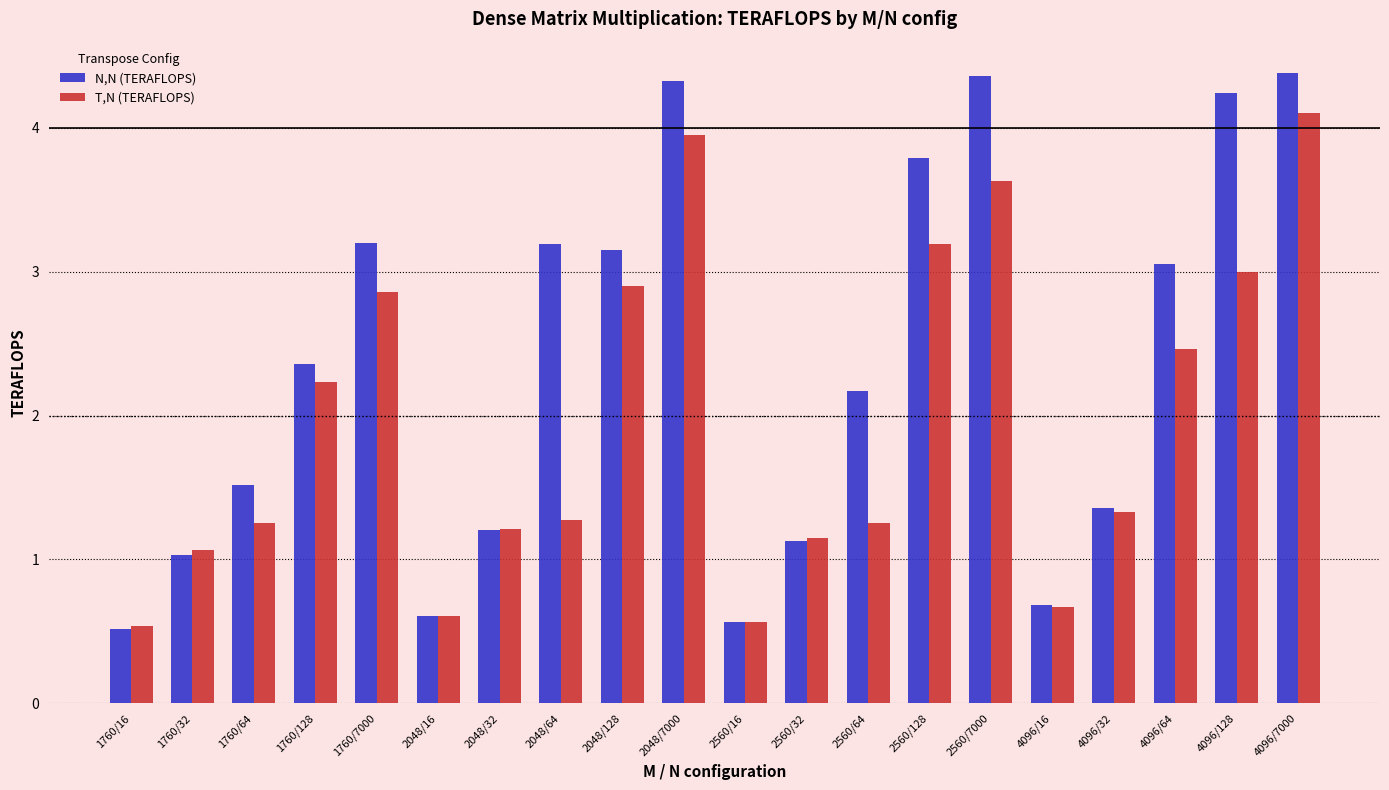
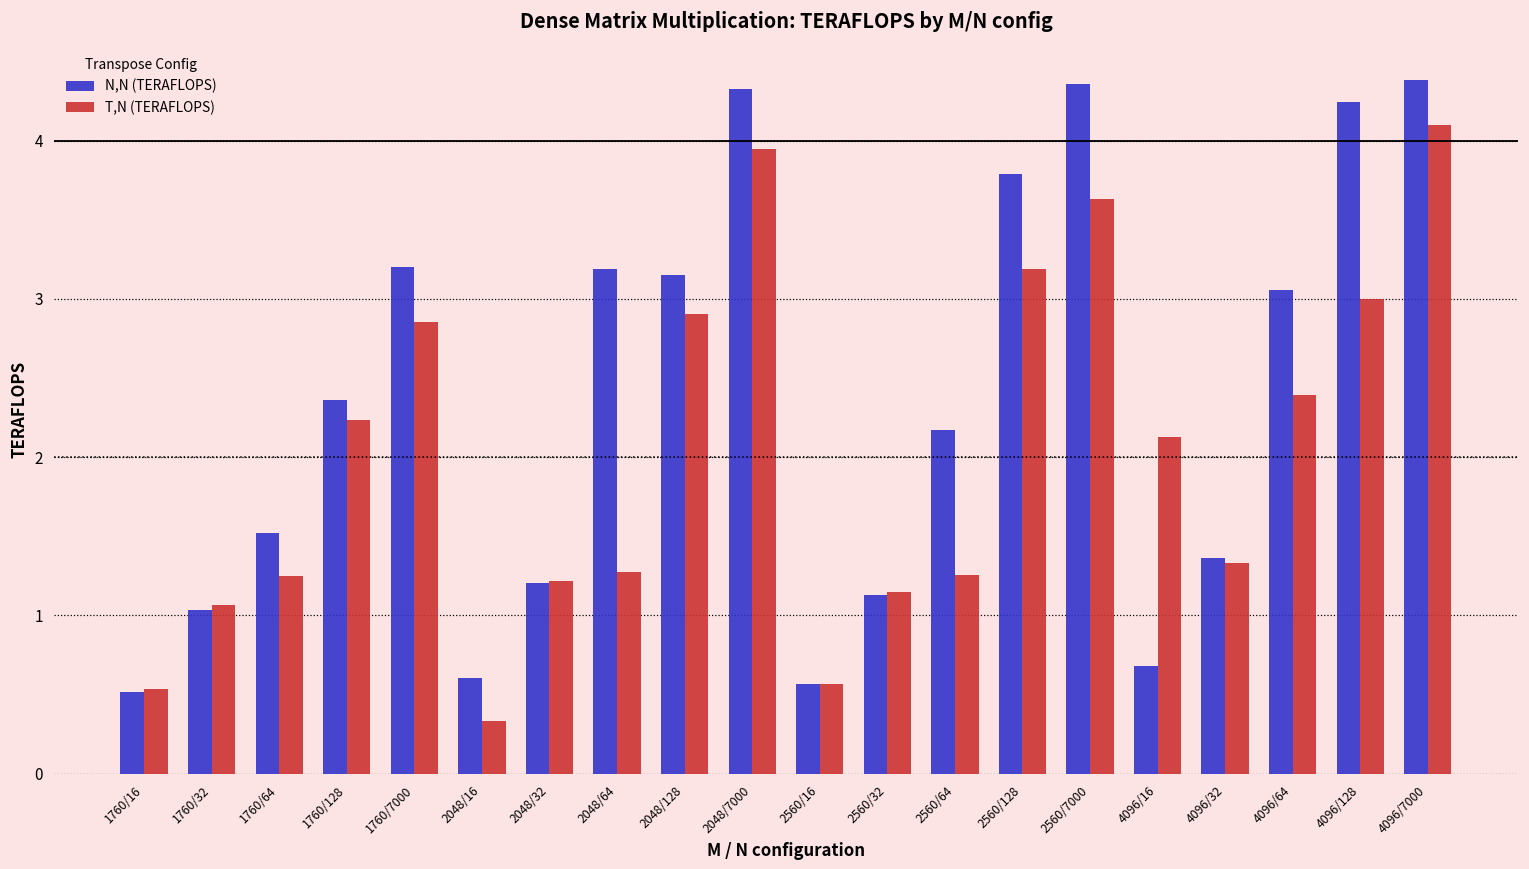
T,N (TERAFLOPS), 2048/16: 0.61 -> 0.34
T,N (TERAFLOPS), 4096/16: 0.67 -> 2.13
T,N (TERAFLOPS), 4096/64: 2.46 -> 2.39
